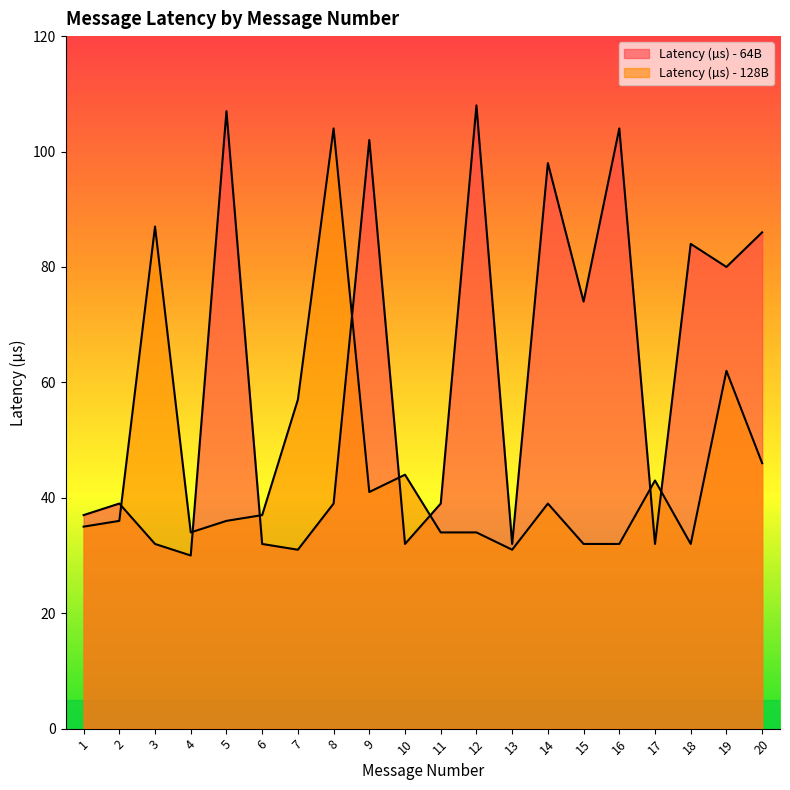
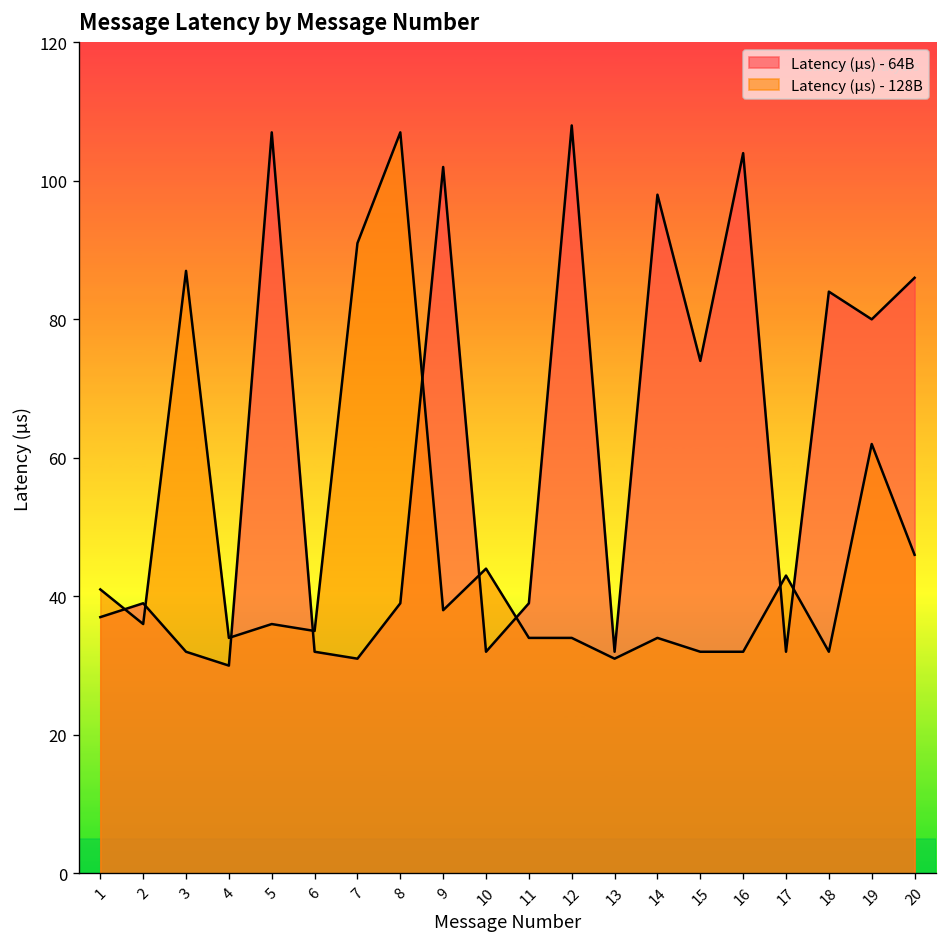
Latency (µs) - 128B, 1: 35 -> 41
Latency (µs) - 128B, 6: 37 -> 35
Latency (µs) - 128B, 7: 57 -> 91
Latency (µs) - 128B, 8: 104 -> 107
Latency (µs) - 128B, 9: 41 -> 38
Latency (µs) - 128B, 14: 39 -> 34
